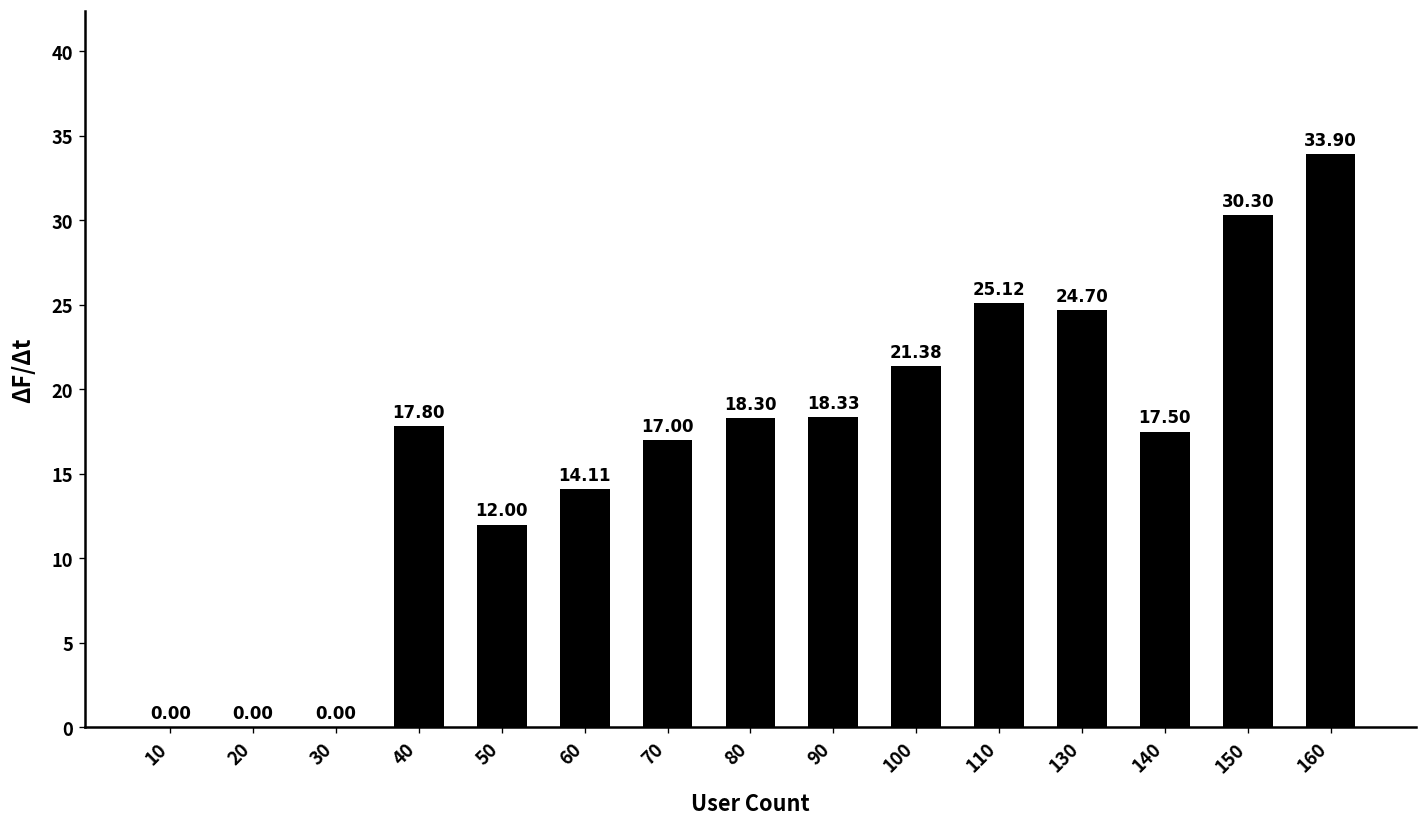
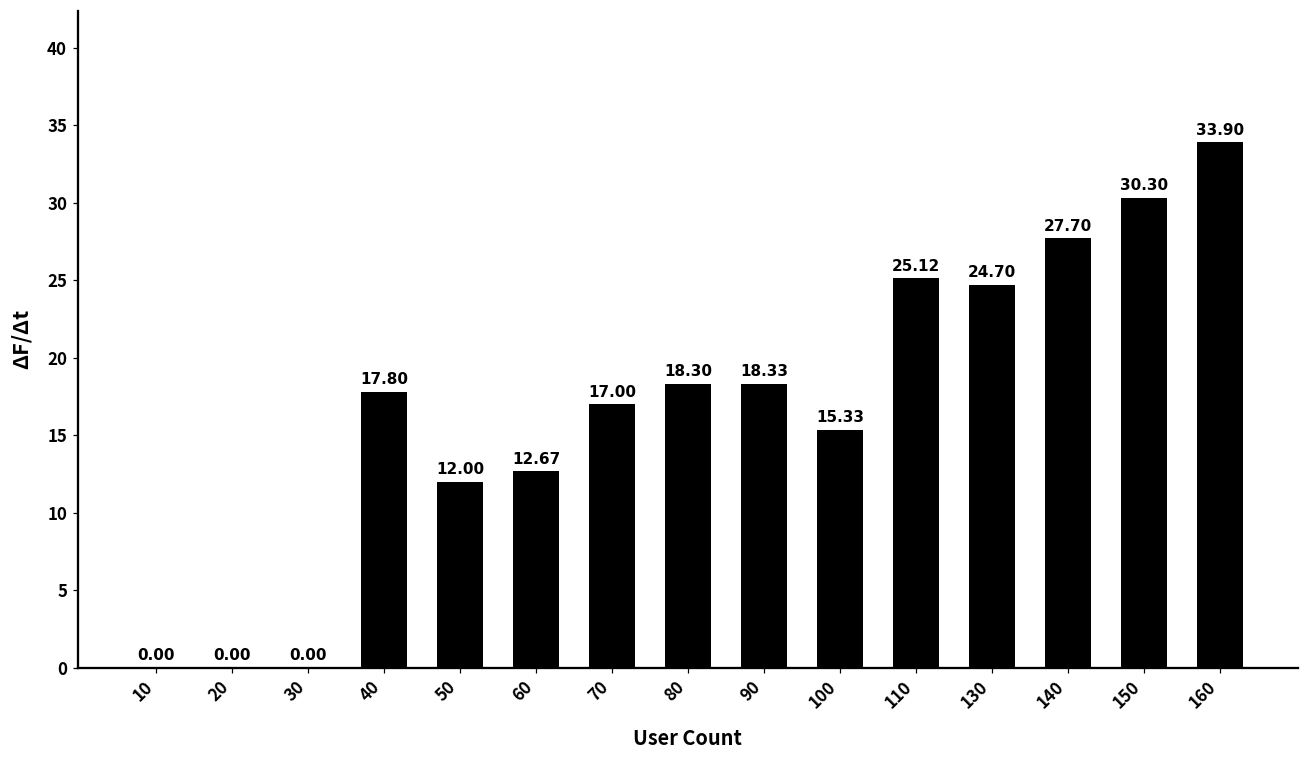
60: 14.11 -> 12.67
100: 21.38 -> 15.33
140: 17.50 -> 27.70
